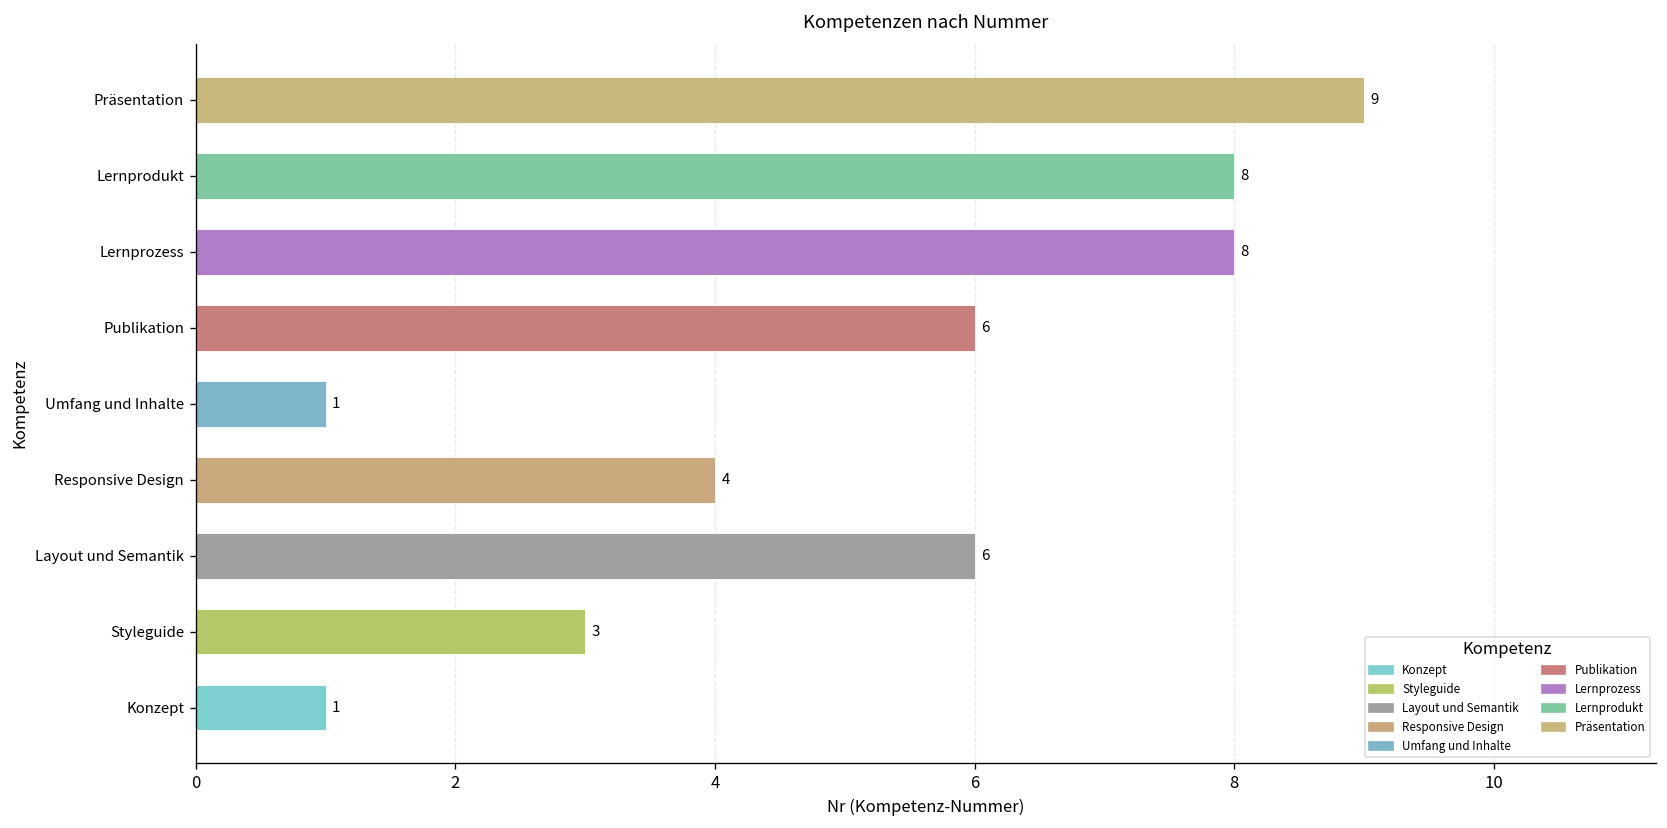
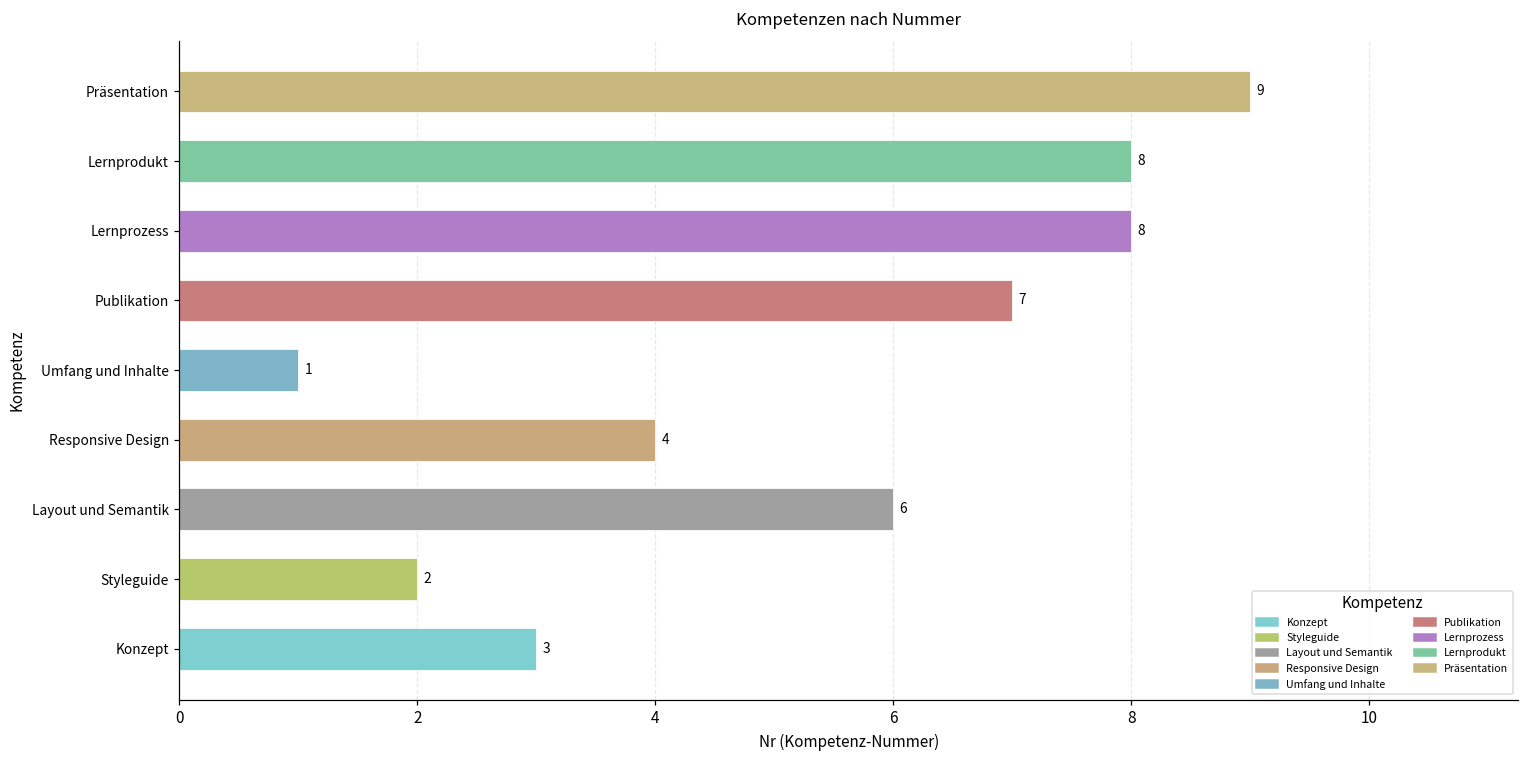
Publikation: 6 -> 7
Styleguide: 3 -> 2
Konzept: 1 -> 3
